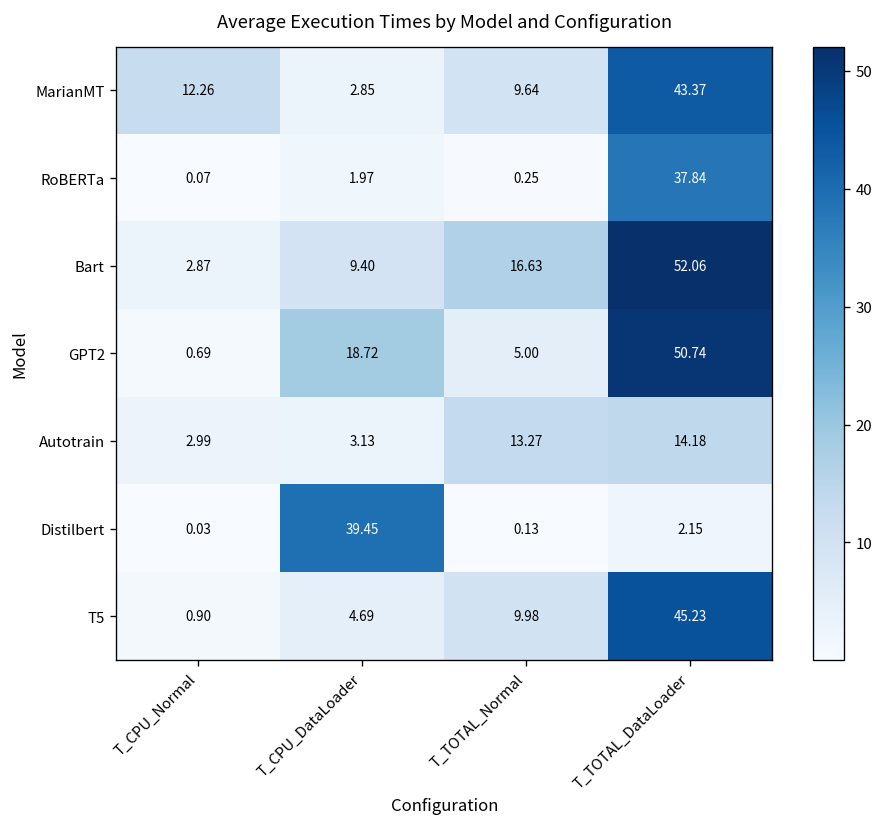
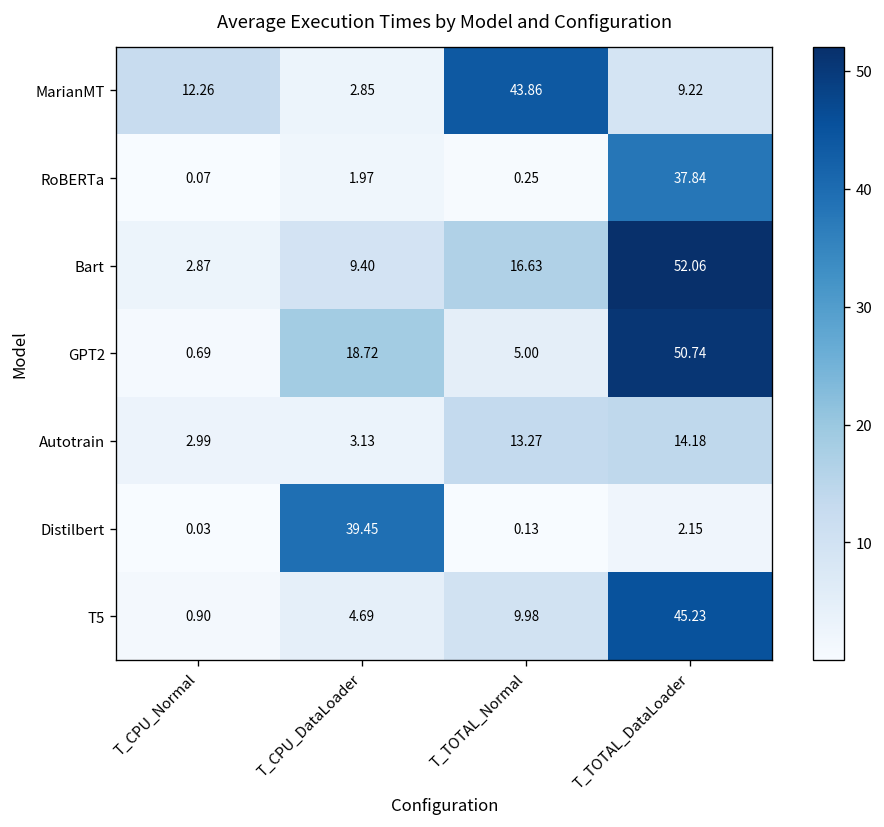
MarianMT, T_TOTAL_Normal: 9.64 -> 43.86
MarianMT, T_TOTAL_DataLoader: 43.37 -> 9.22
